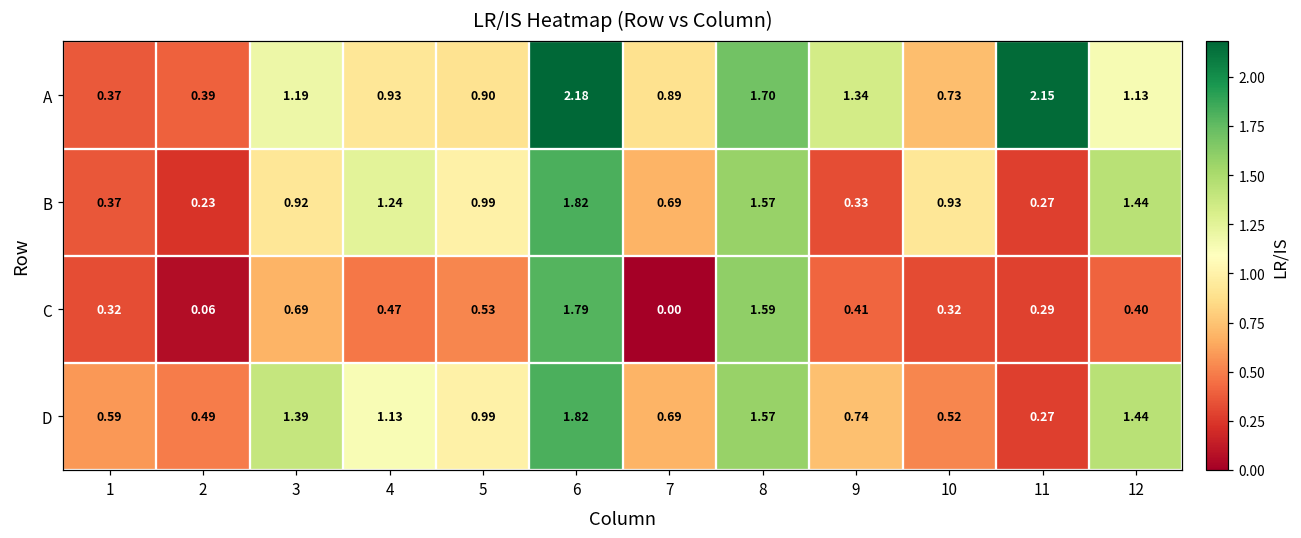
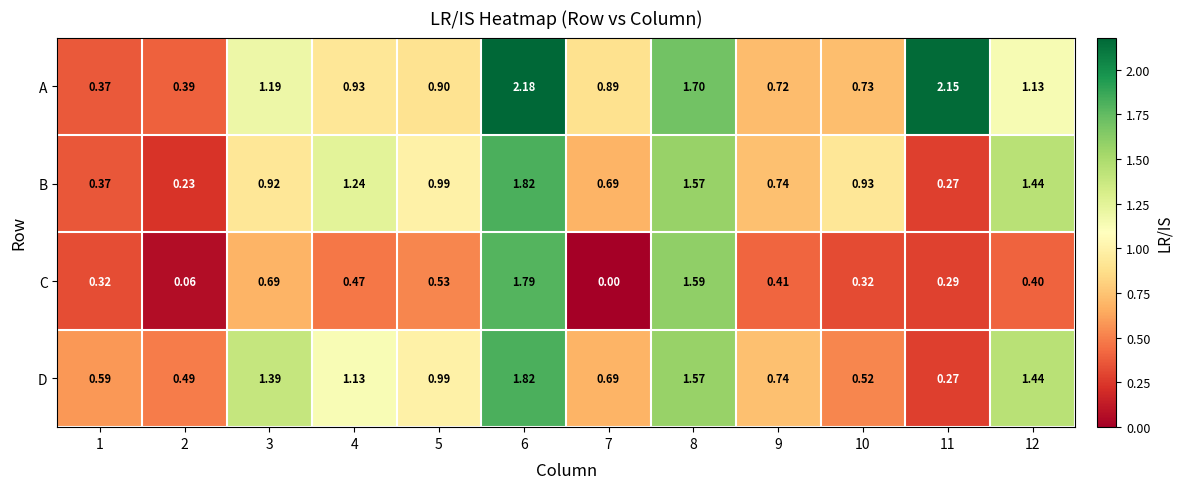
A, 9: 1.34 -> 0.72
B, 9: 0.33 -> 0.74
